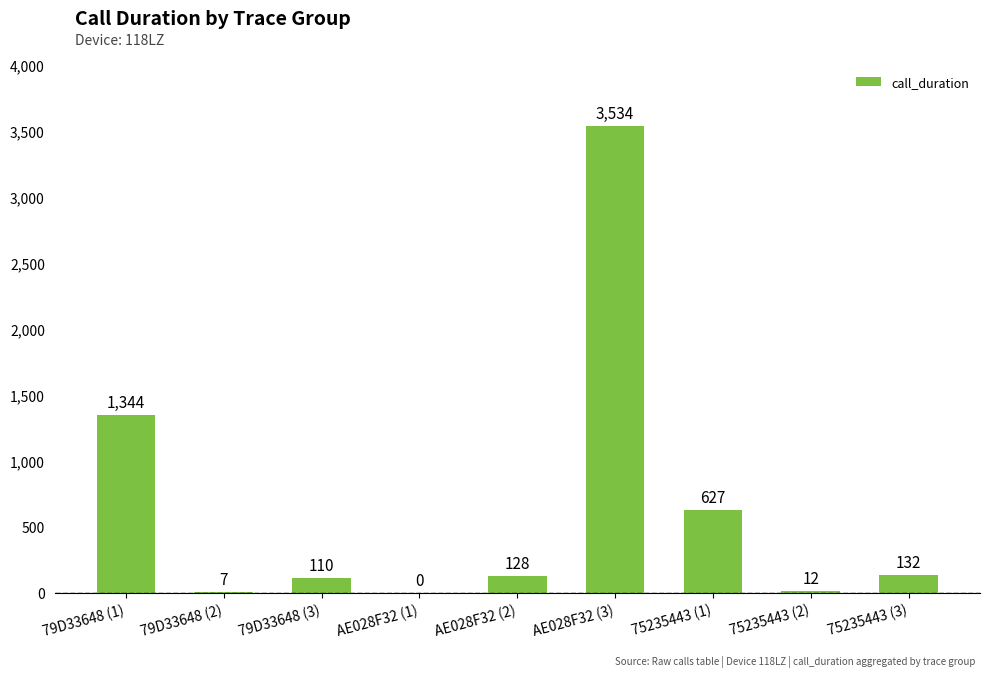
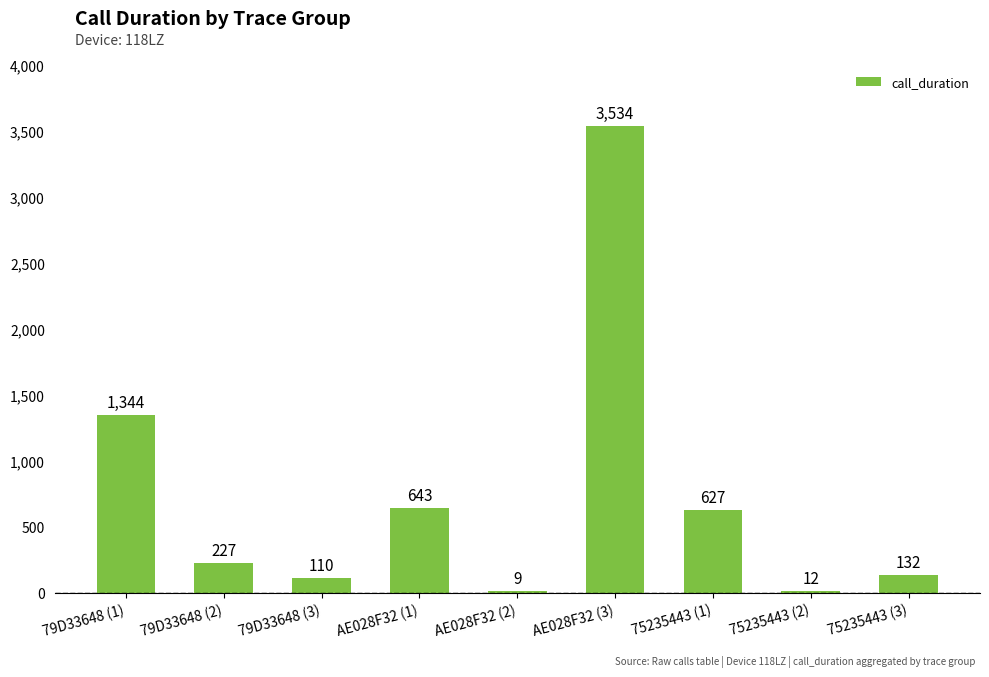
79D33648 (2): 7 -> 227
AE028F32 (1): 0 -> 643
AE028F32 (2): 128 -> 9
